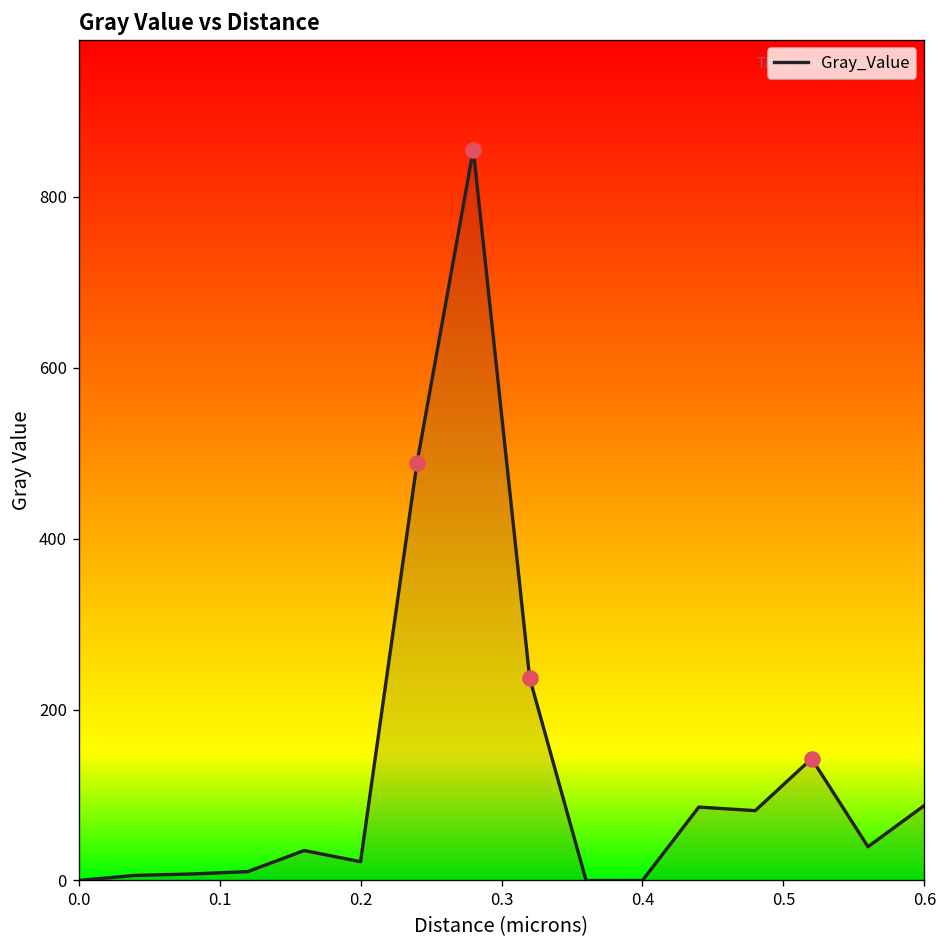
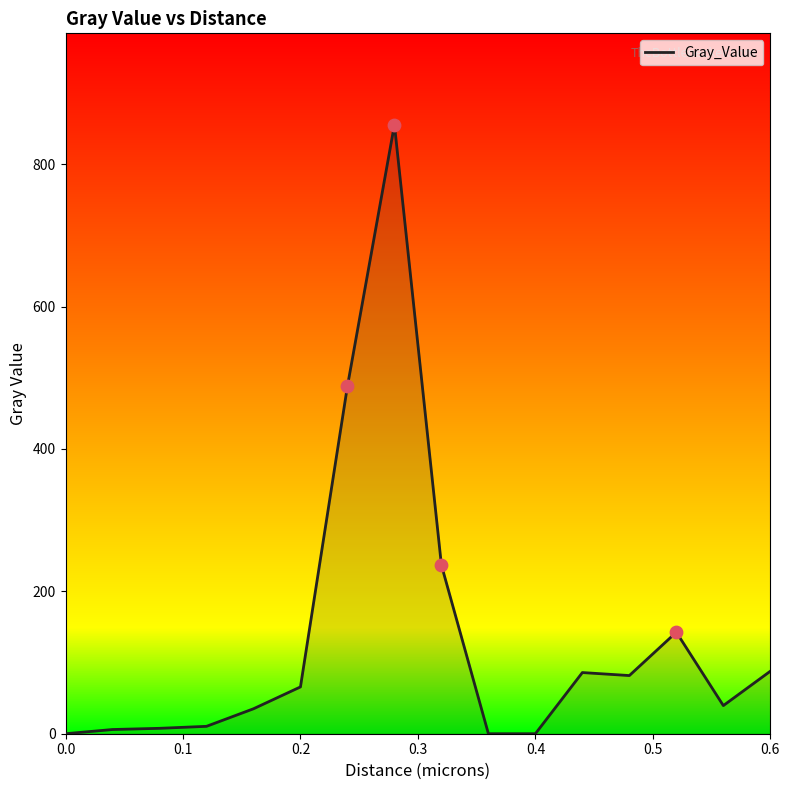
Gray_Value, 0.2: 20 -> 70
